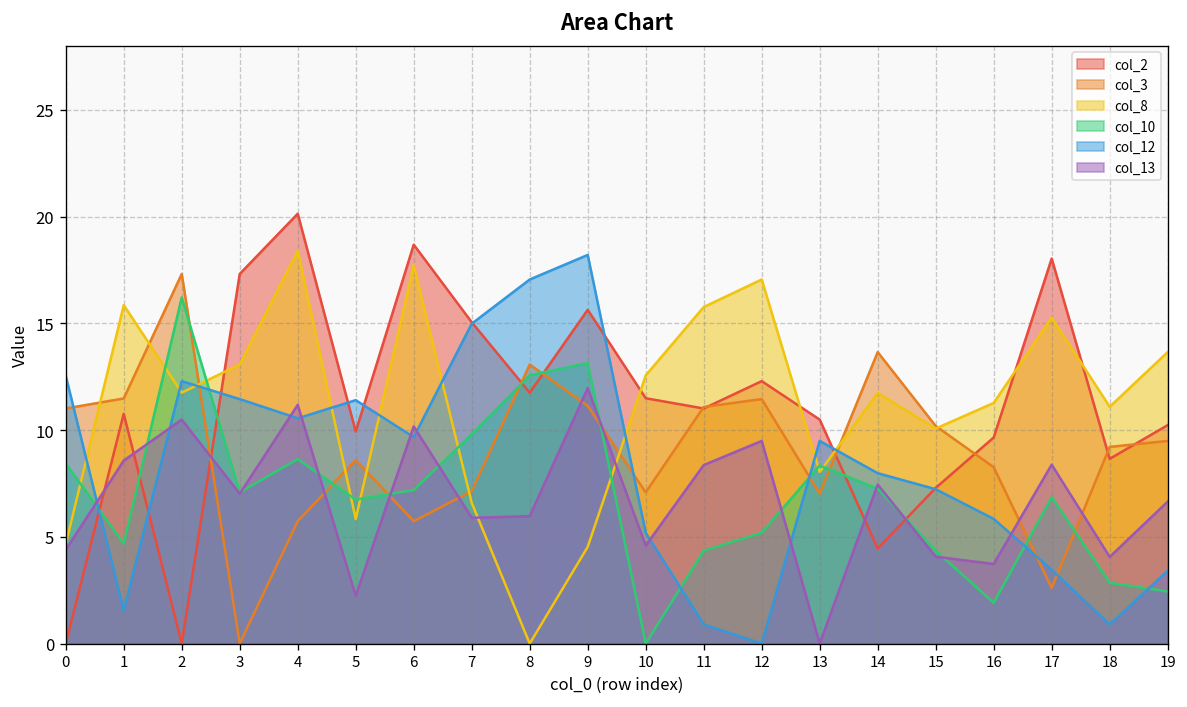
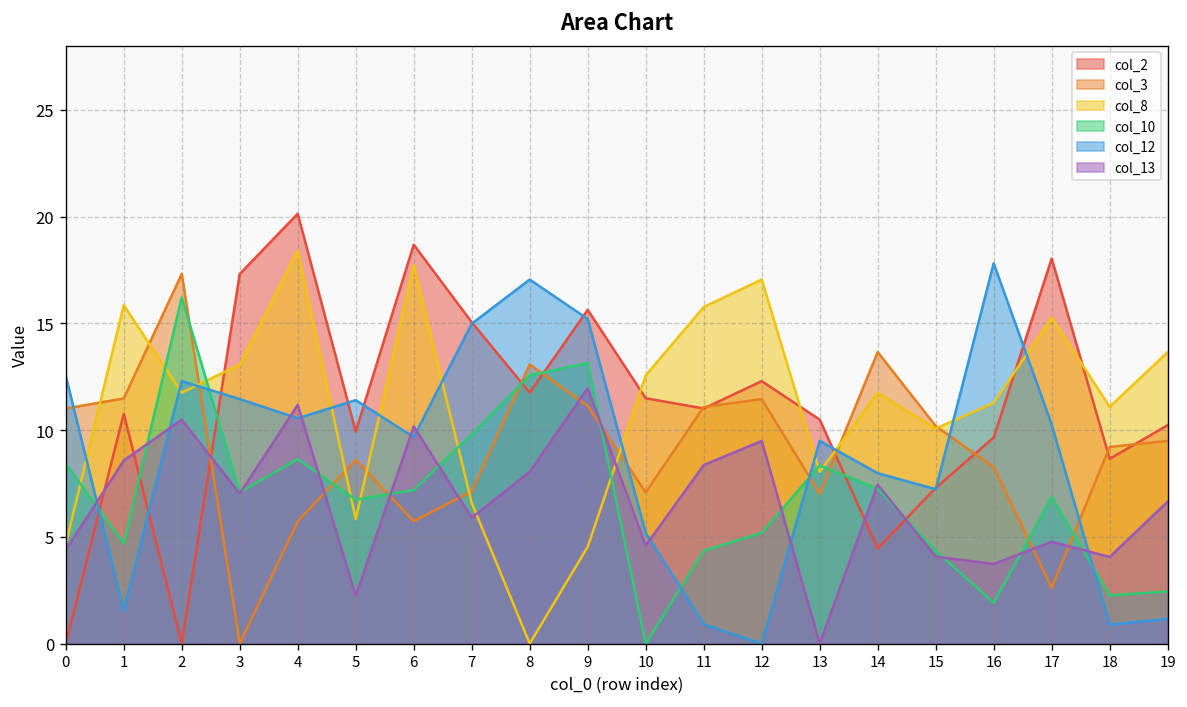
col_13, 8: 6.0 -> 8.0
col_12, 9: 18.2 -> 15.2
col_12, 16: 5.8 -> 17.8
col_12, 17: 3.5 -> 10.3
col_13, 17: 8.4 -> 4.8
col_10, 18: 2.9 -> 2.3
col_12, 19: 3.4 -> 1.2
